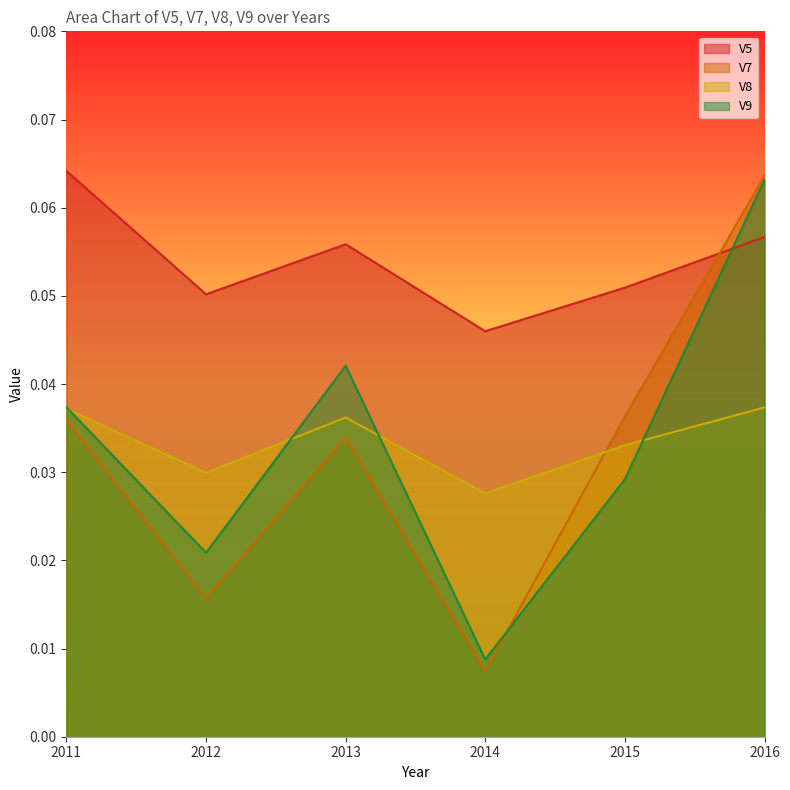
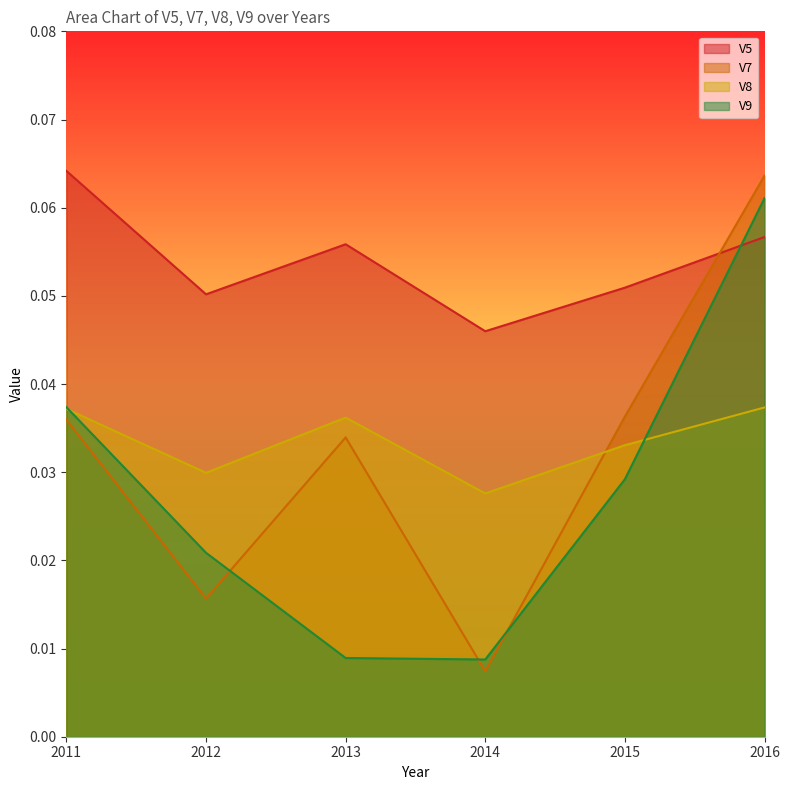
V9, 2013: 0.042 -> 0.009
V9, 2016: 0.063 -> 0.061
